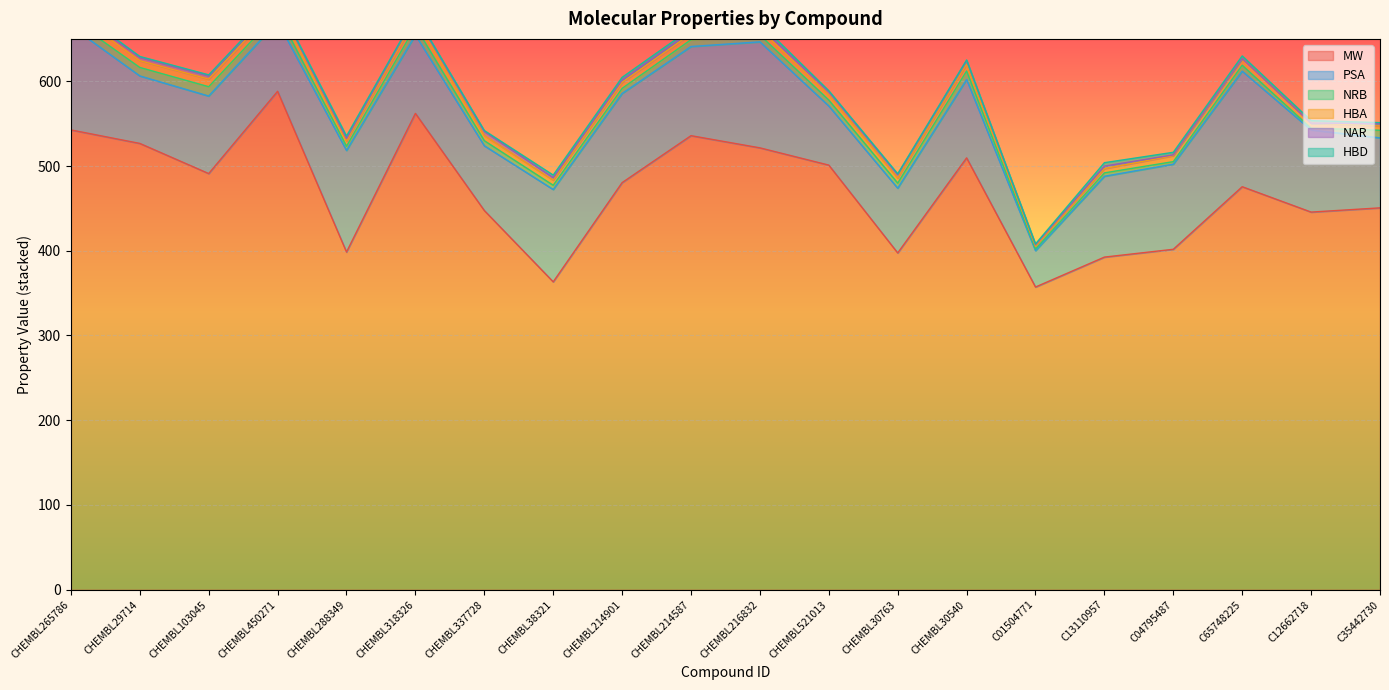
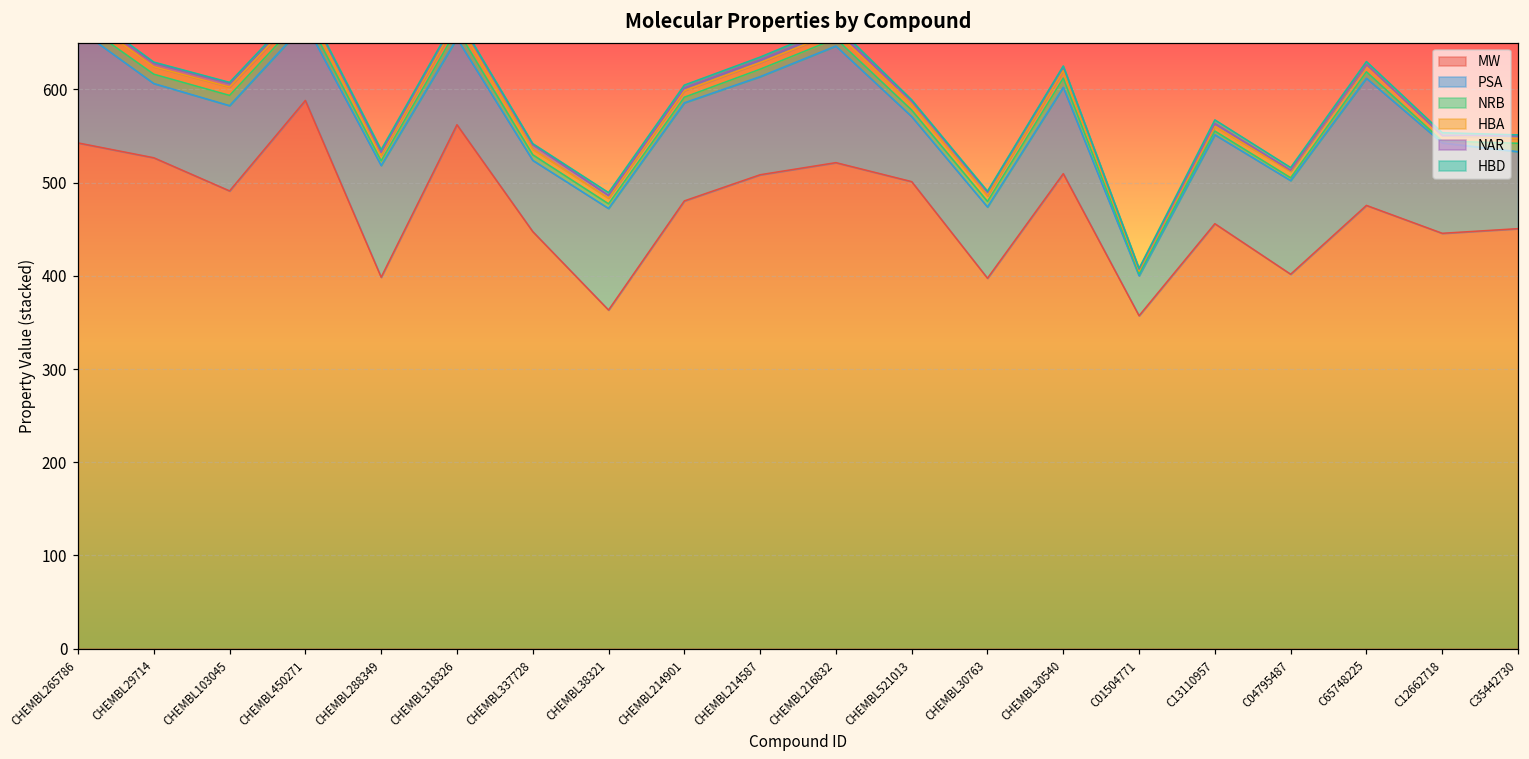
MW, CHEMBL214587: 540 -> 510
MW, C13110957: 390 -> 460
